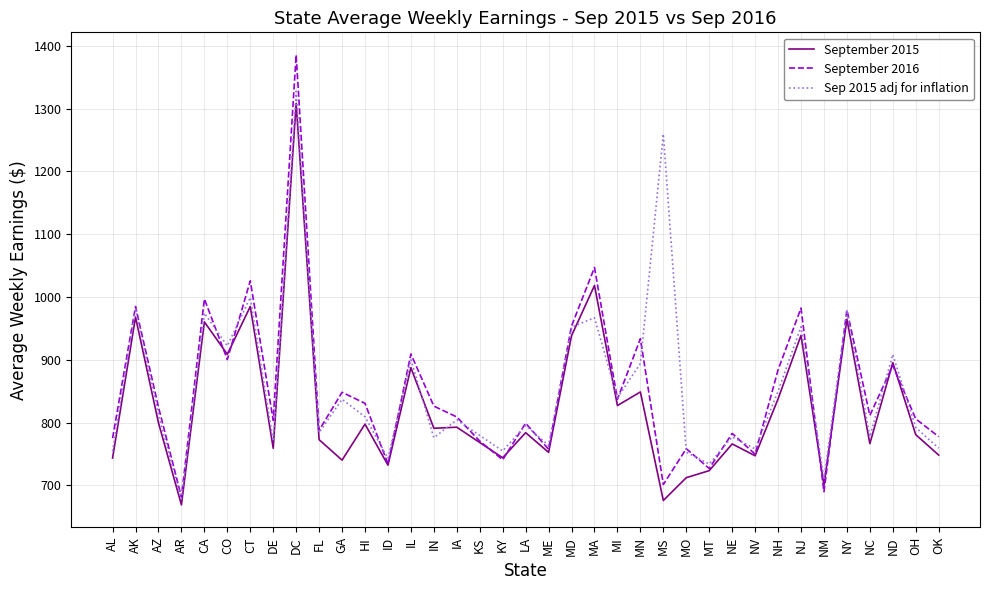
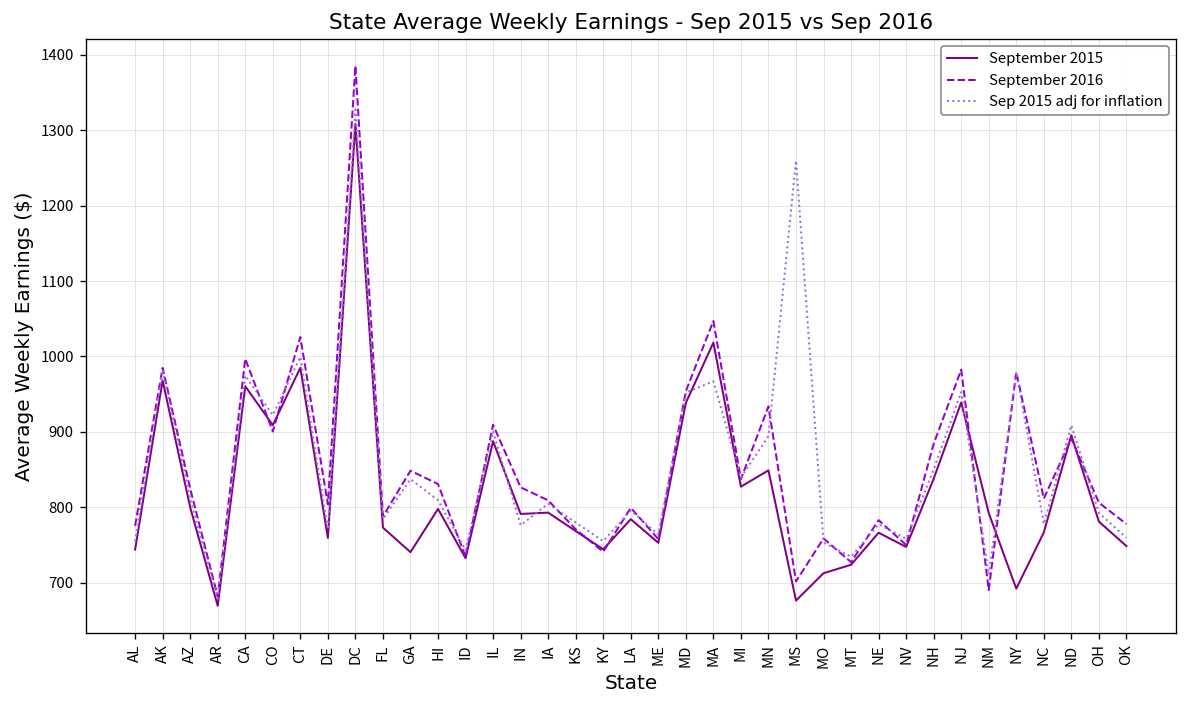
September 2015, NM: 700 -> 790
September 2015, NY: 960 -> 690
